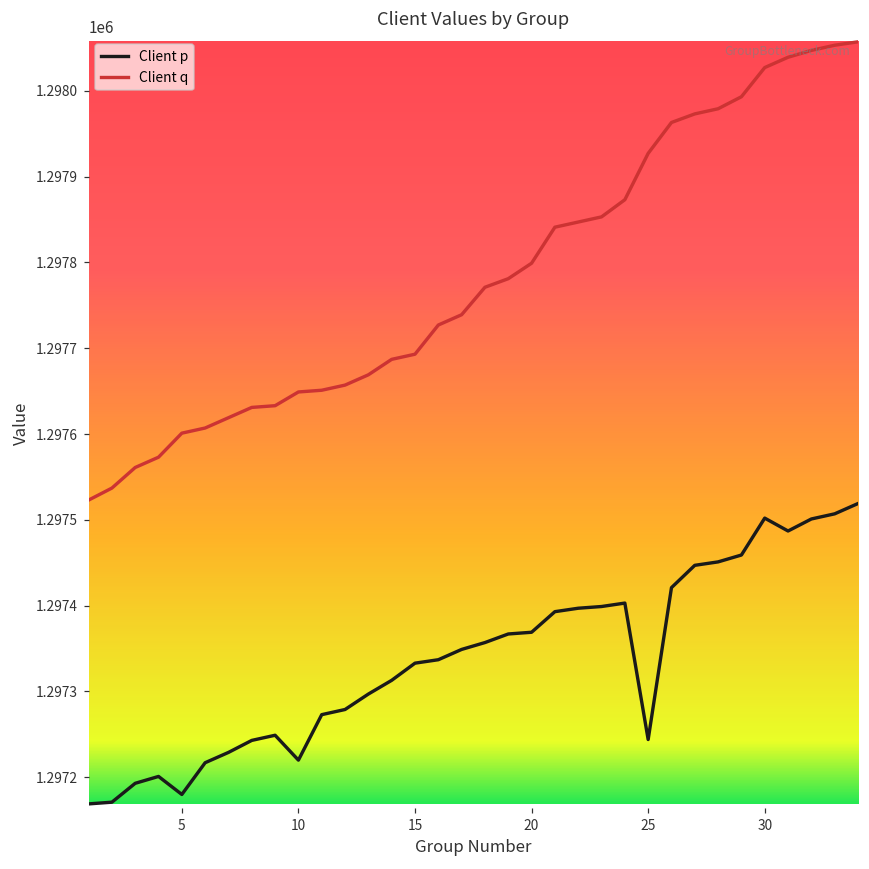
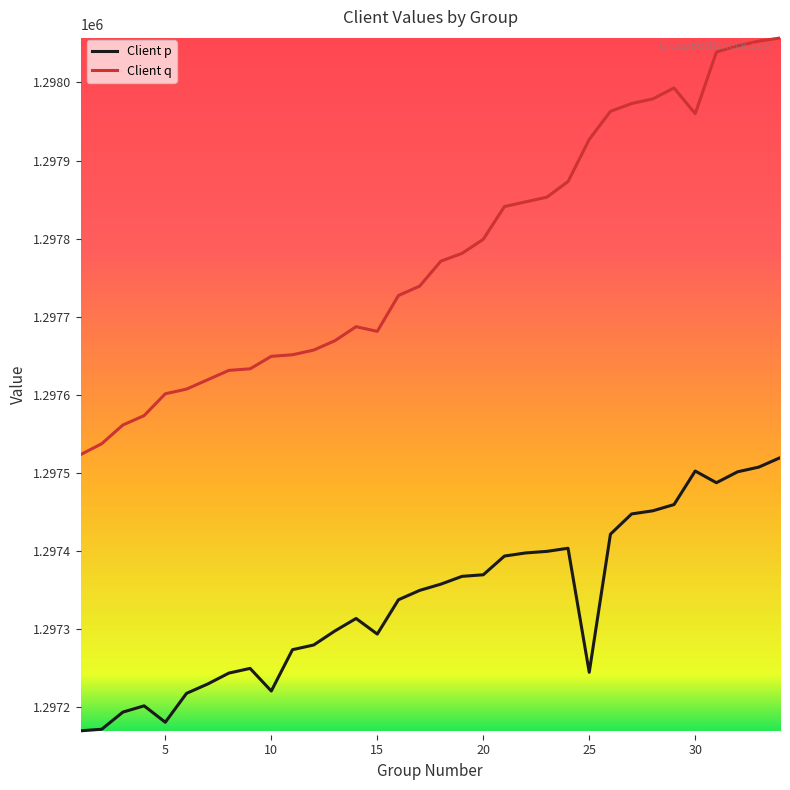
Client p, 15: 1297330 -> 1297290
Client q, 15: 1297690 -> 1297680
Client q, 30: 1298030 -> 1297960
